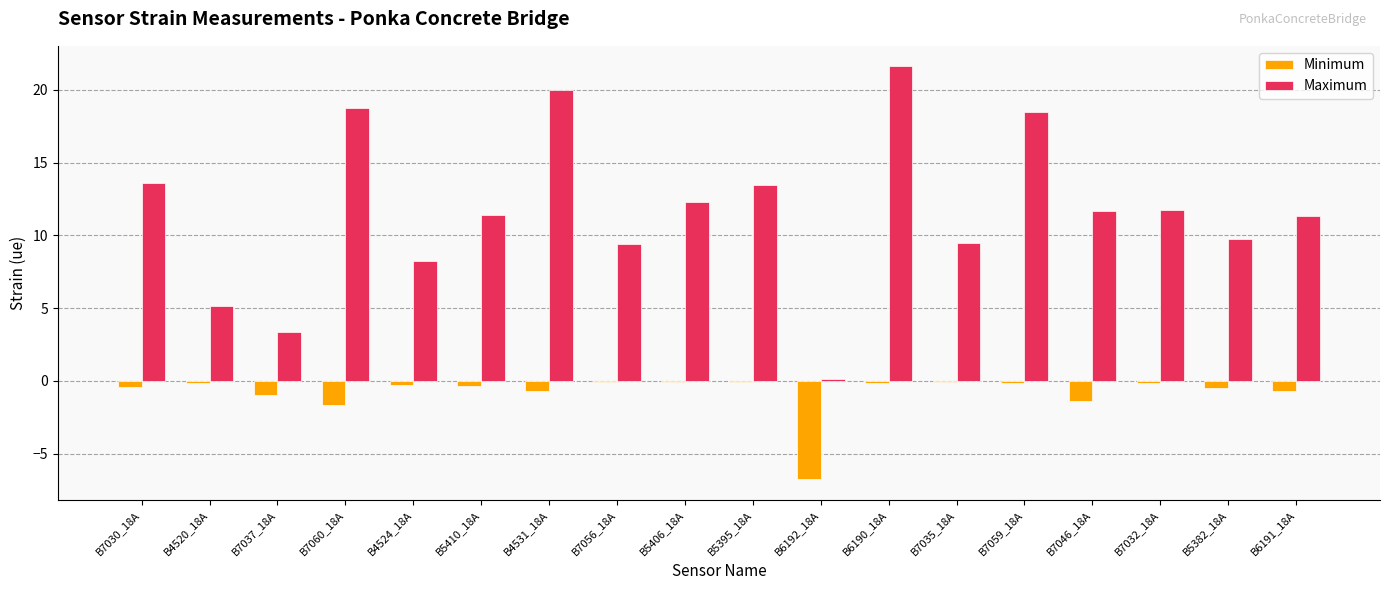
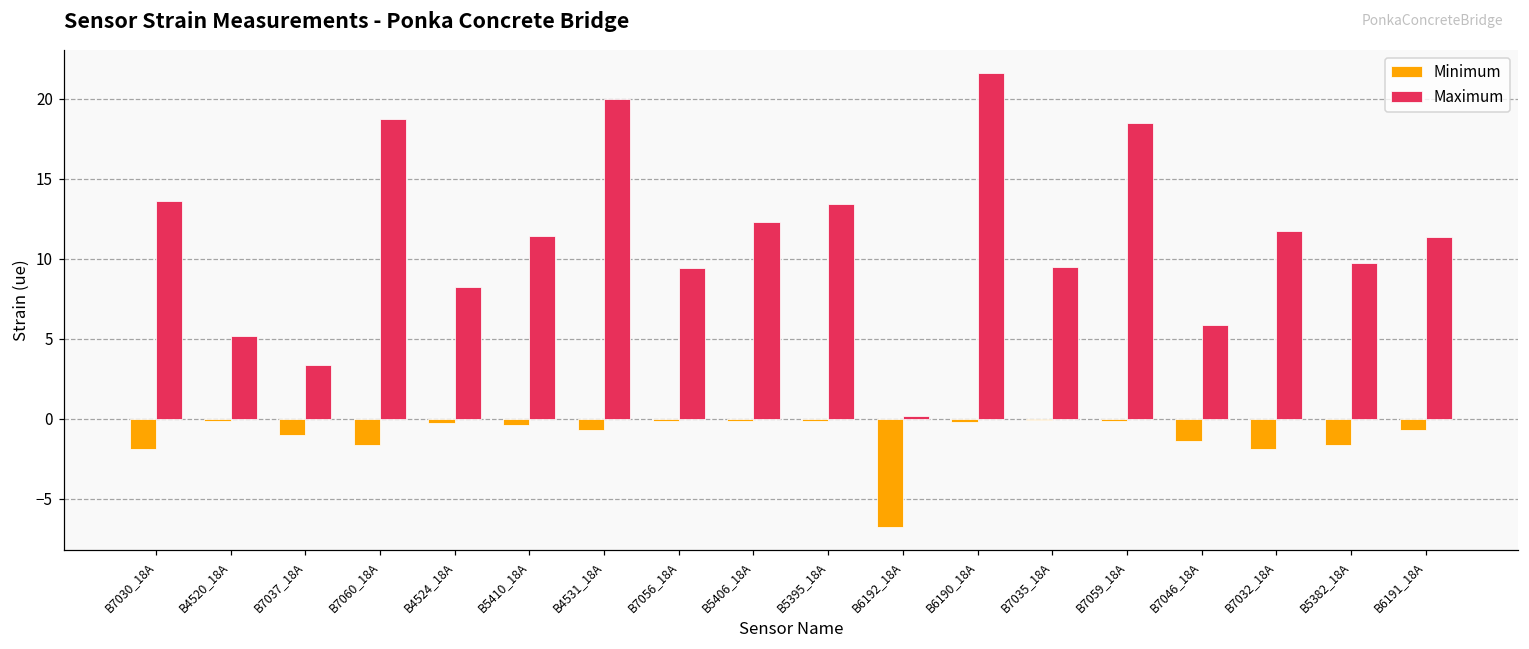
Minimum, B7030_18A: -0.4 -> -1.9
Maximum, B7046_18A: 11.6 -> 5.9
Minimum, B7032_18A: -0.2 -> -1.9
Minimum, B5382_18A: -0.5 -> -1.6
